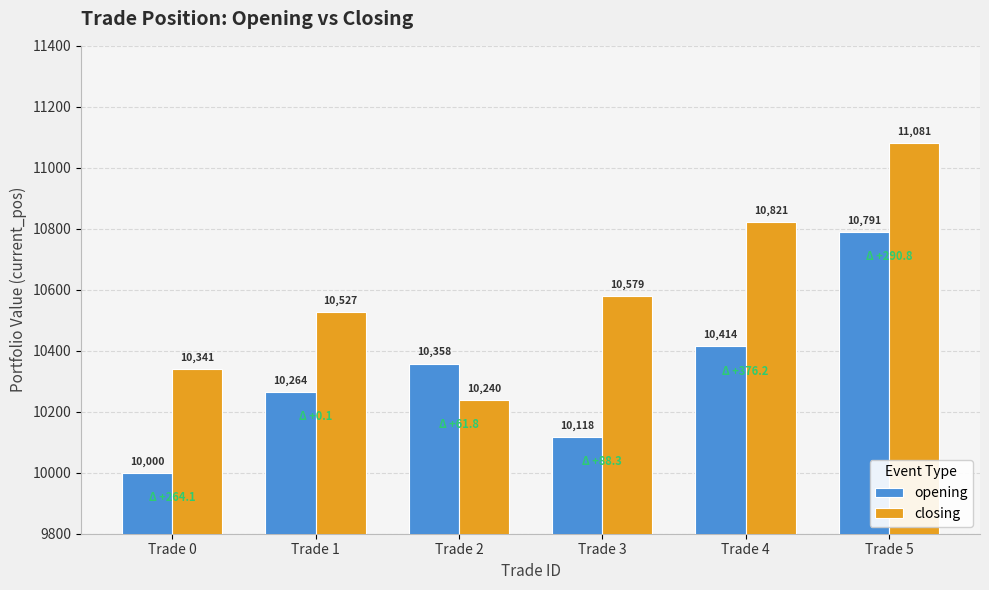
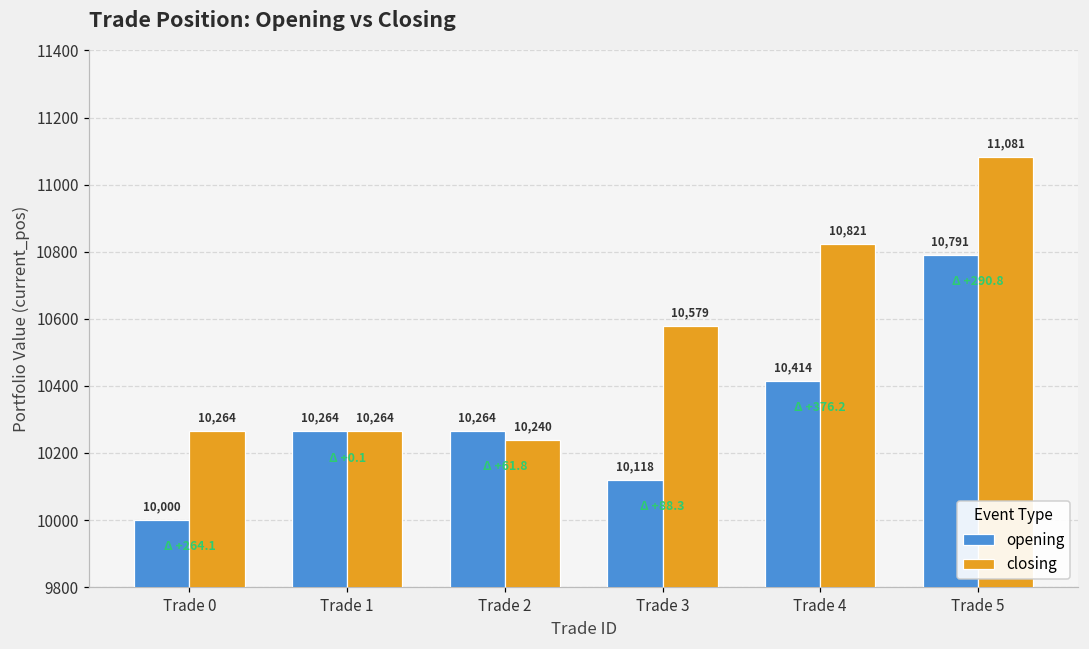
closing, Trade 0: 10,341 -> 10,264
closing, Trade 1: 10,527 -> 10,264
opening, Trade 2: 10,358 -> 10,264
